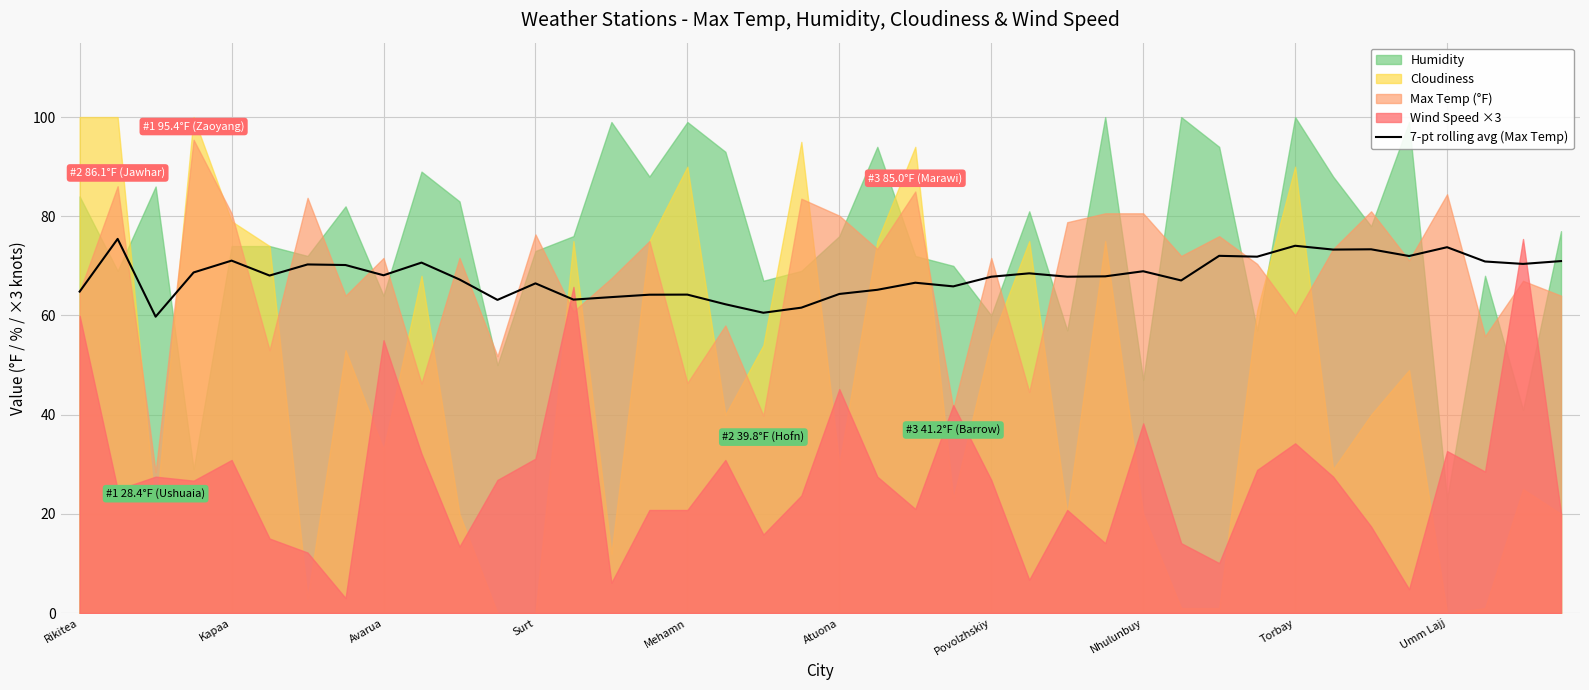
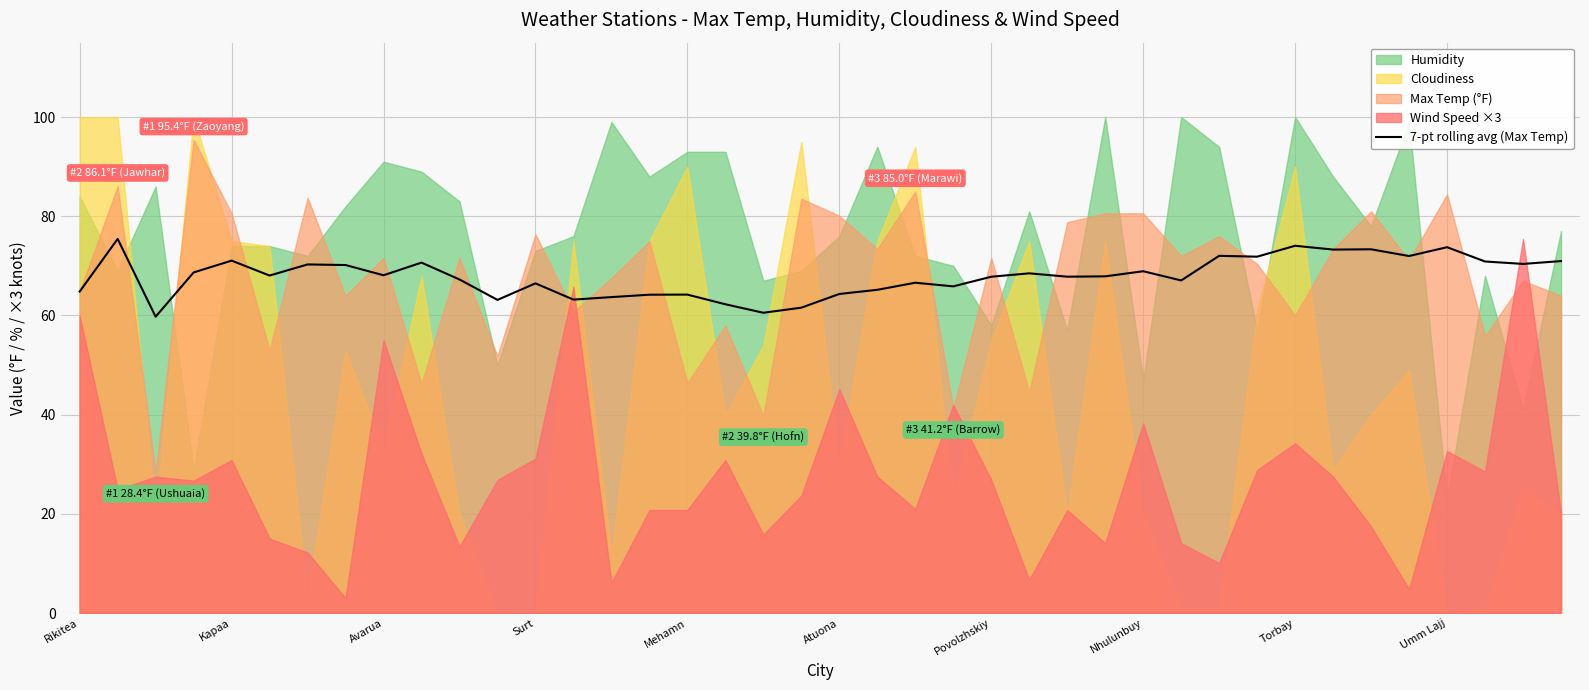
Cloudiness, Kapaa: 79 -> 75
Humidity, Avarua: 64 -> 91
Humidity, Mehamn: 99 -> 93
Humidity, Povolzhskiy: 60 -> 58
